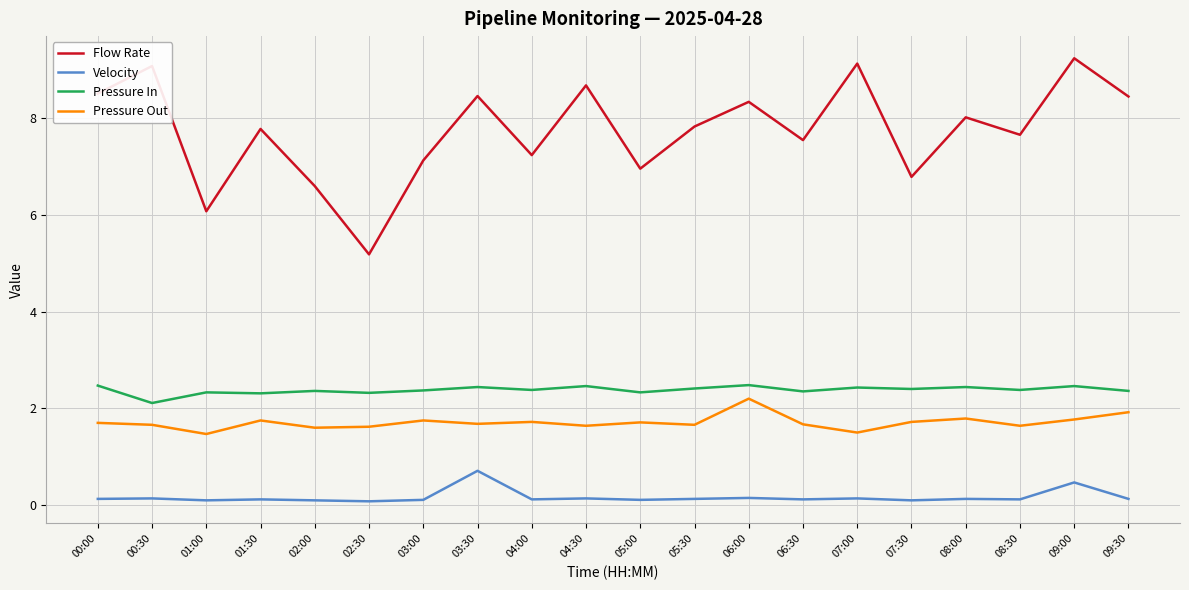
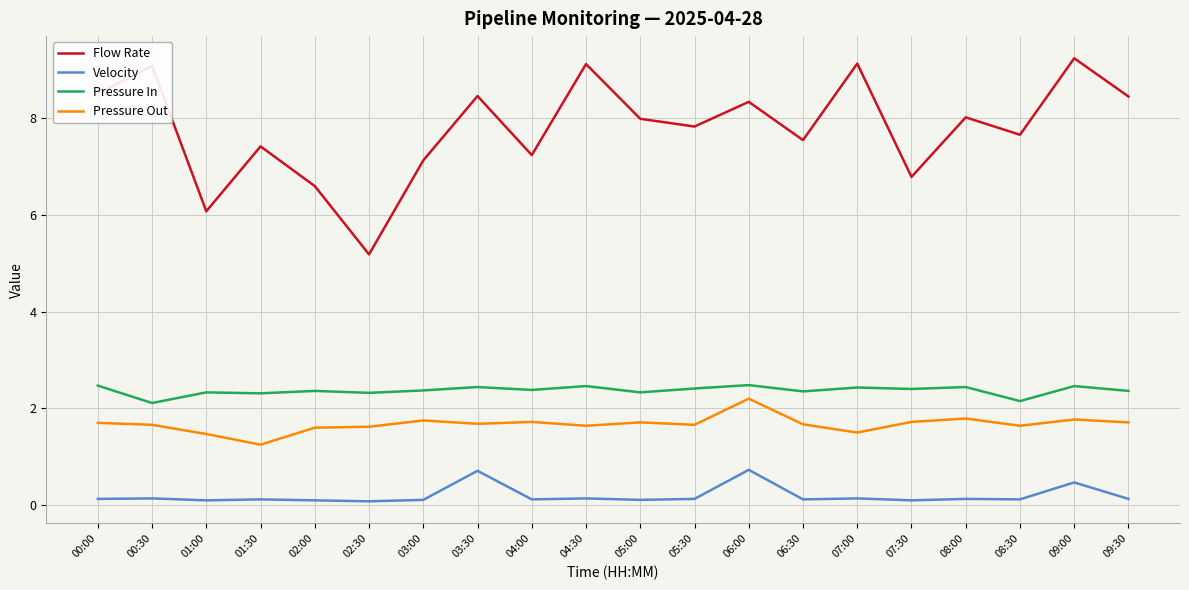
Flow Rate, 01:30: 7.8 -> 7.4
Pressure Out, 01:30: 1.8 -> 1.3
Flow Rate, 04:30: 8.7 -> 9.1
Flow Rate, 05:00: 7.0 -> 8.0
Velocity, 06:00: 0.2 -> 0.7
Pressure In, 08:30: 2.4 -> 2.2
Pressure Out, 09:30: 1.9 -> 1.7
